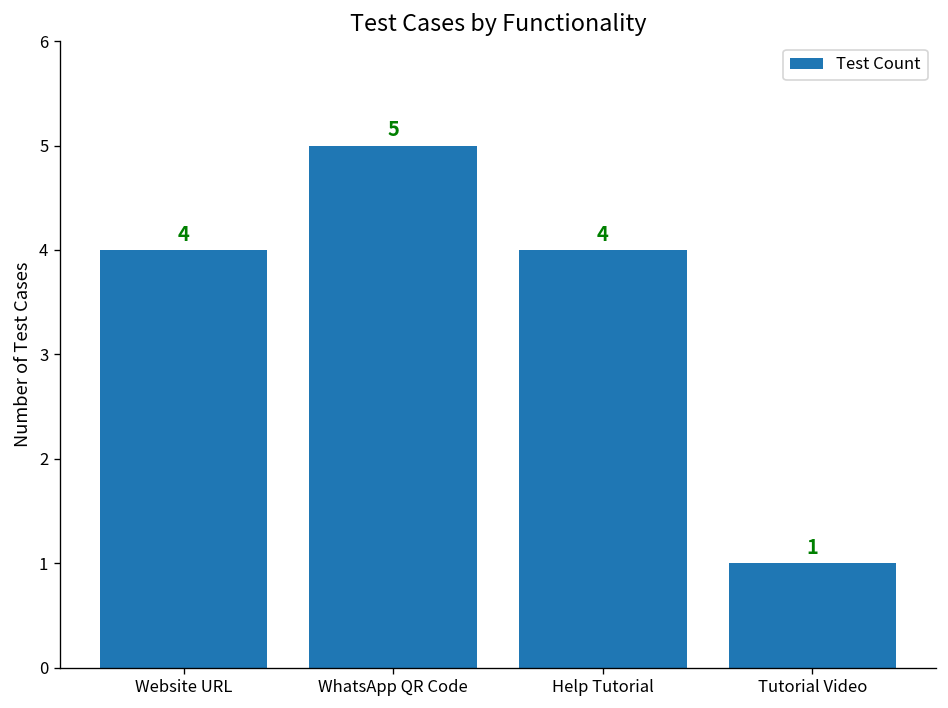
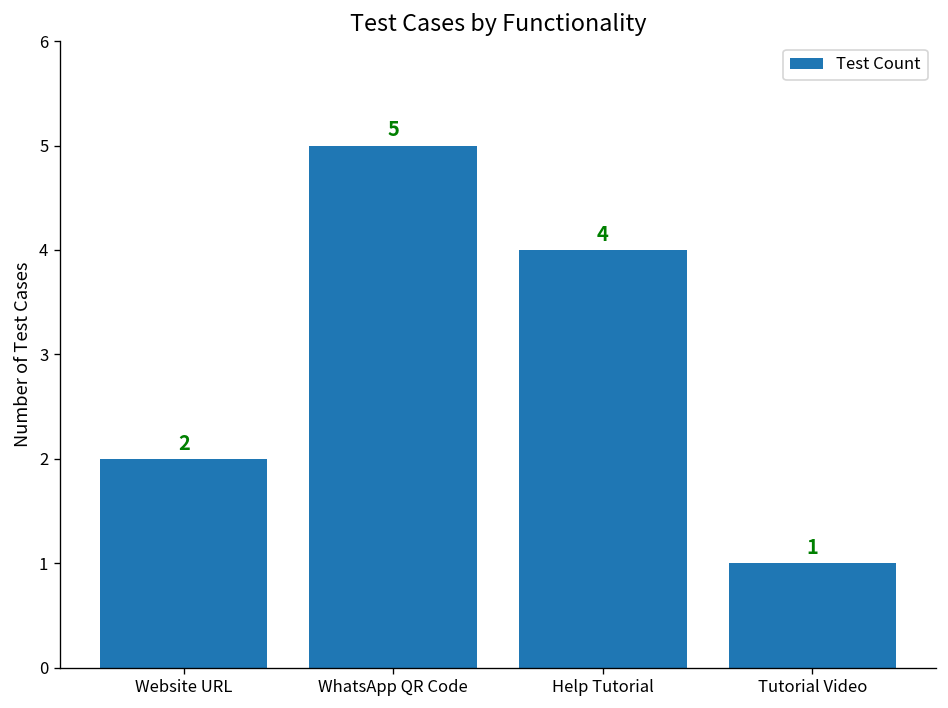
Website URL: 4 -> 2
